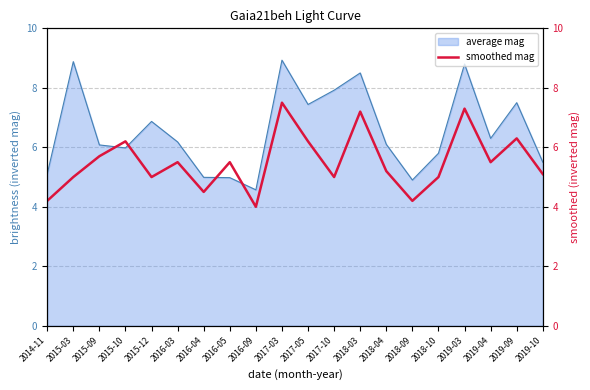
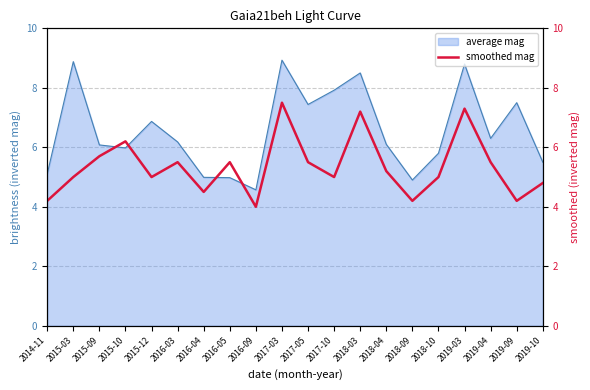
smoothed mag, 2017-05: 6.2 -> 5.5
smoothed mag, 2019-09: 6.3 -> 4.2
smoothed mag, 2019-10: 5.1 -> 4.8
